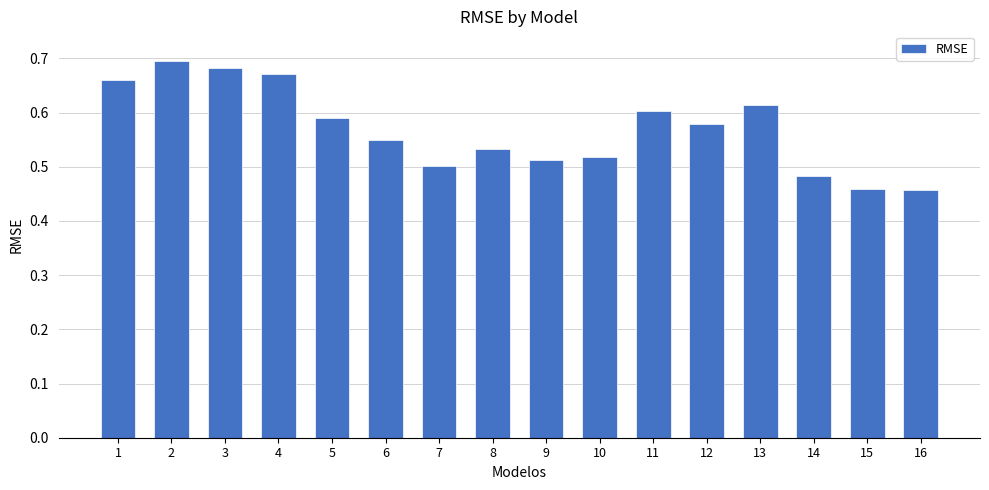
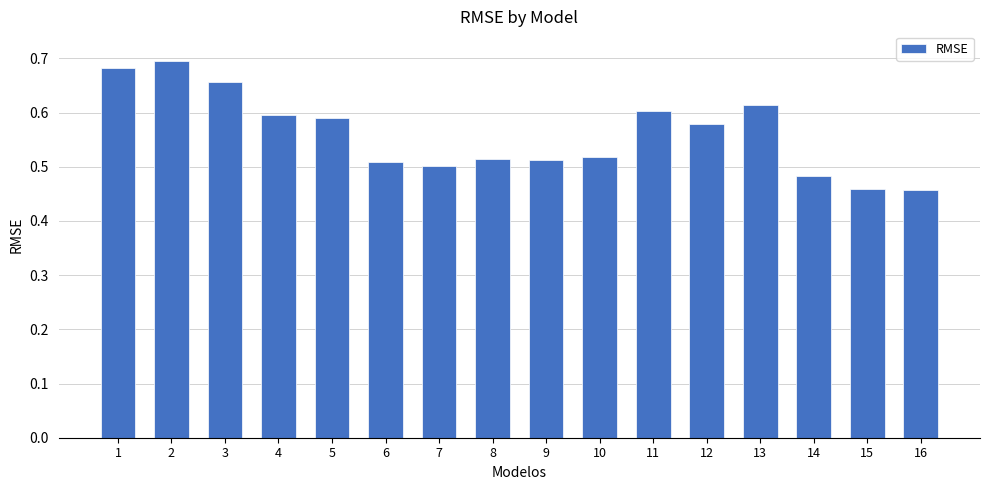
1: 0.66 -> 0.68
3: 0.68 -> 0.66
4: 0.67 -> 0.60
6: 0.55 -> 0.51
8: 0.53 -> 0.51
